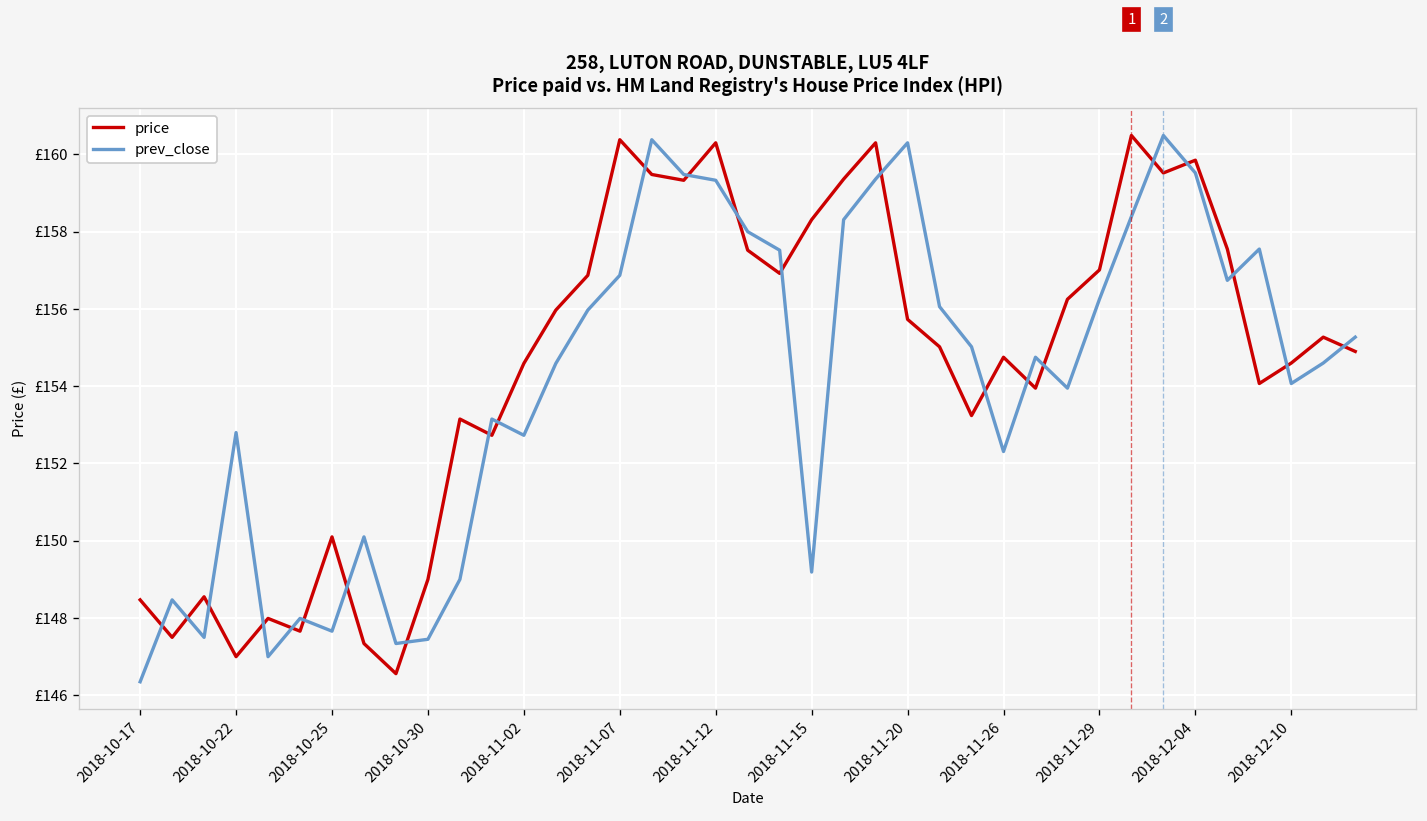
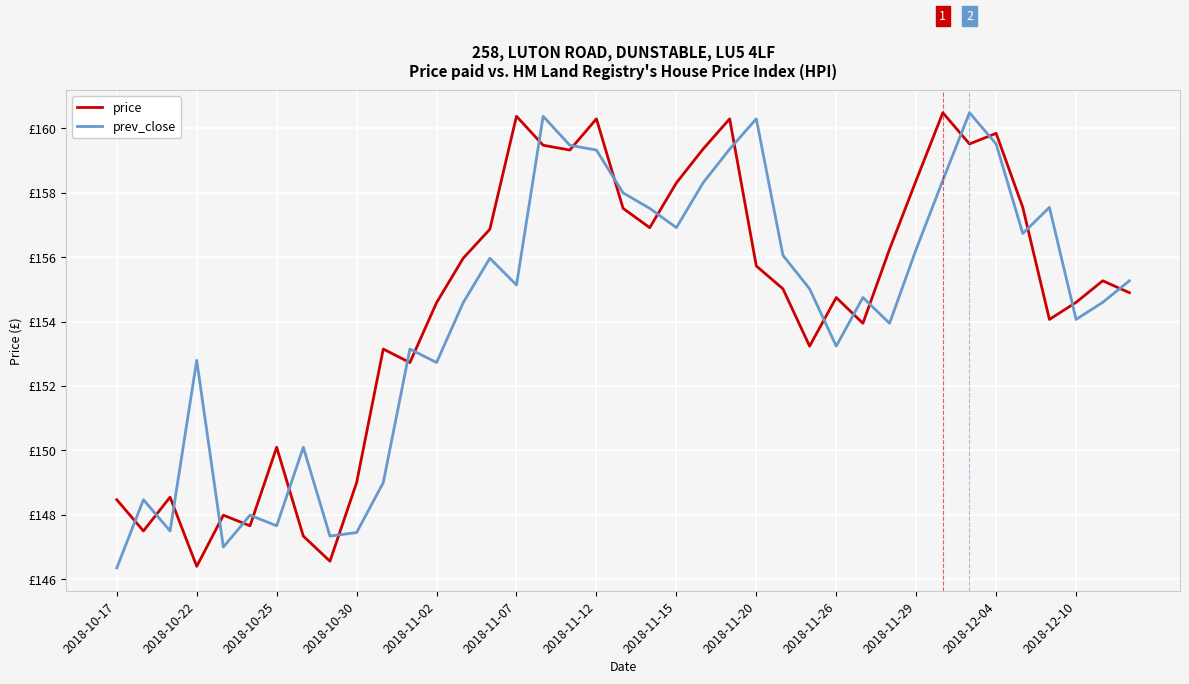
price, 2018-10-22: £147.0 -> £146.4
prev_close, 2018-11-07: £156.9 -> £155.1
prev_close, 2018-11-15: £149.2 -> £156.9
prev_close, 2018-11-26: £152.3 -> £153.2
price, 2018-11-29: £157.0 -> £158.4
